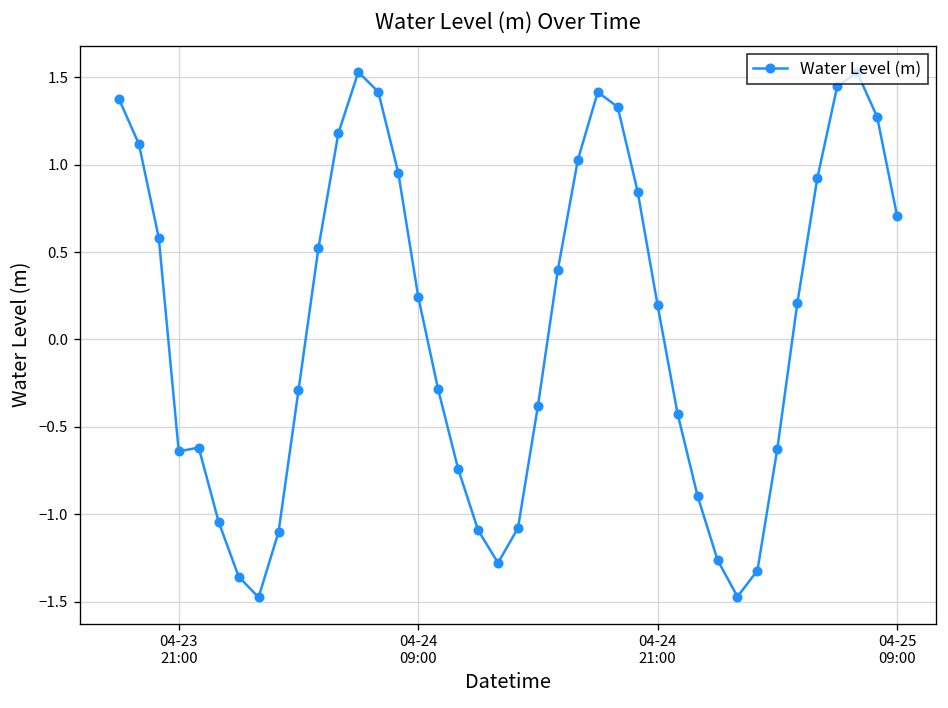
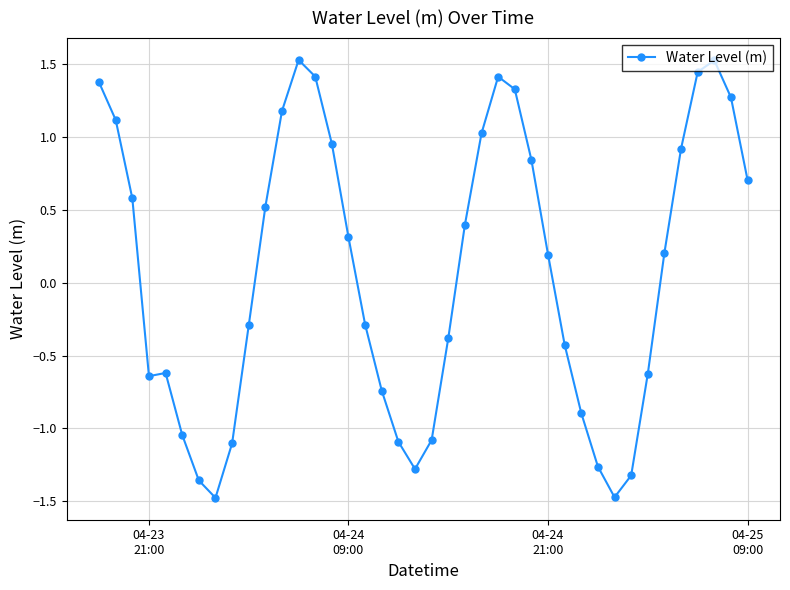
04-24 09:00: 0.25 -> 0.31
